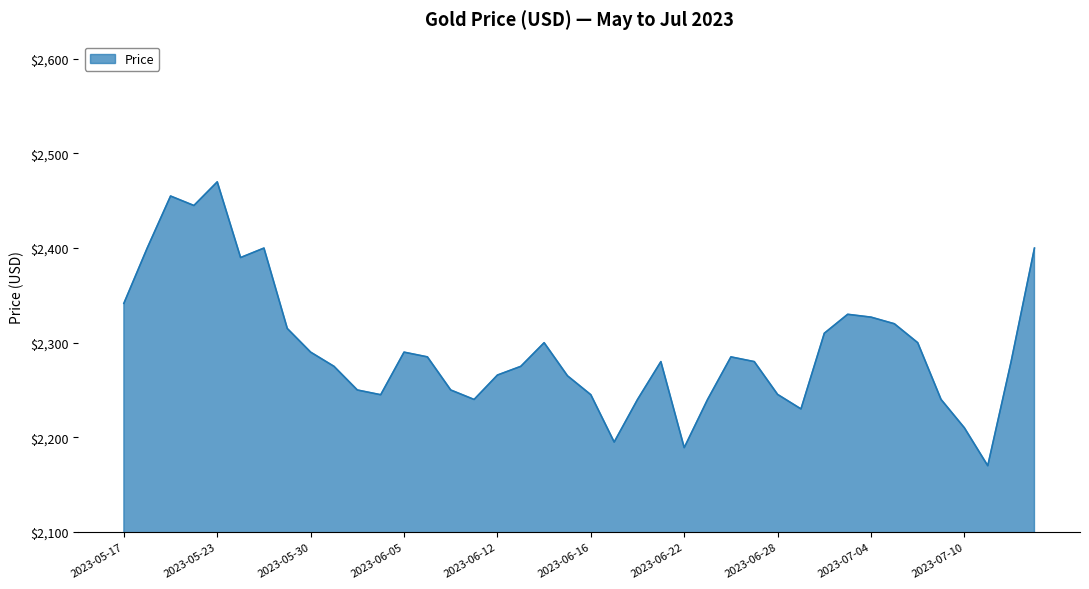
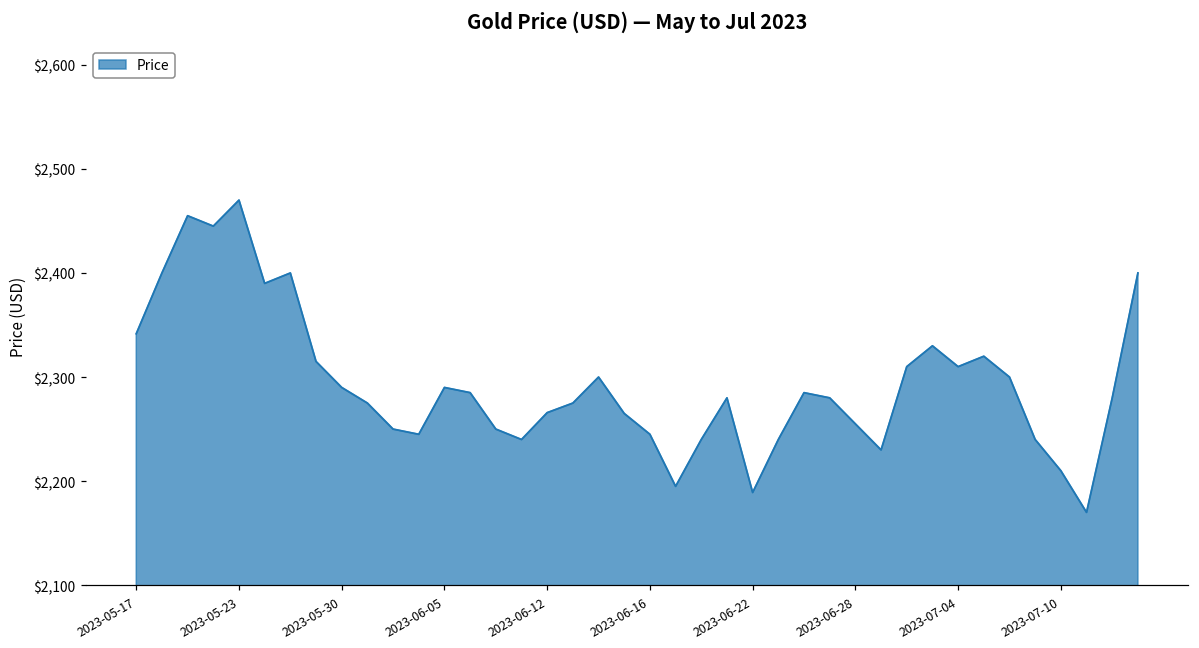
2023-06-28: $2,250 -> $2,260
2023-07-04: $2,330 -> $2,310
